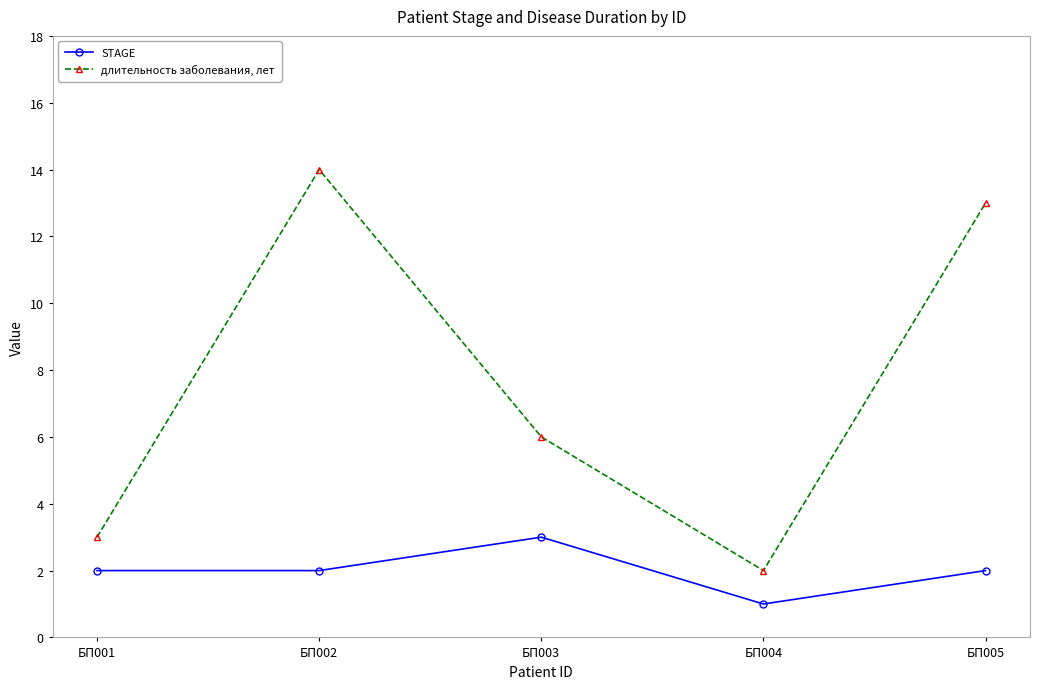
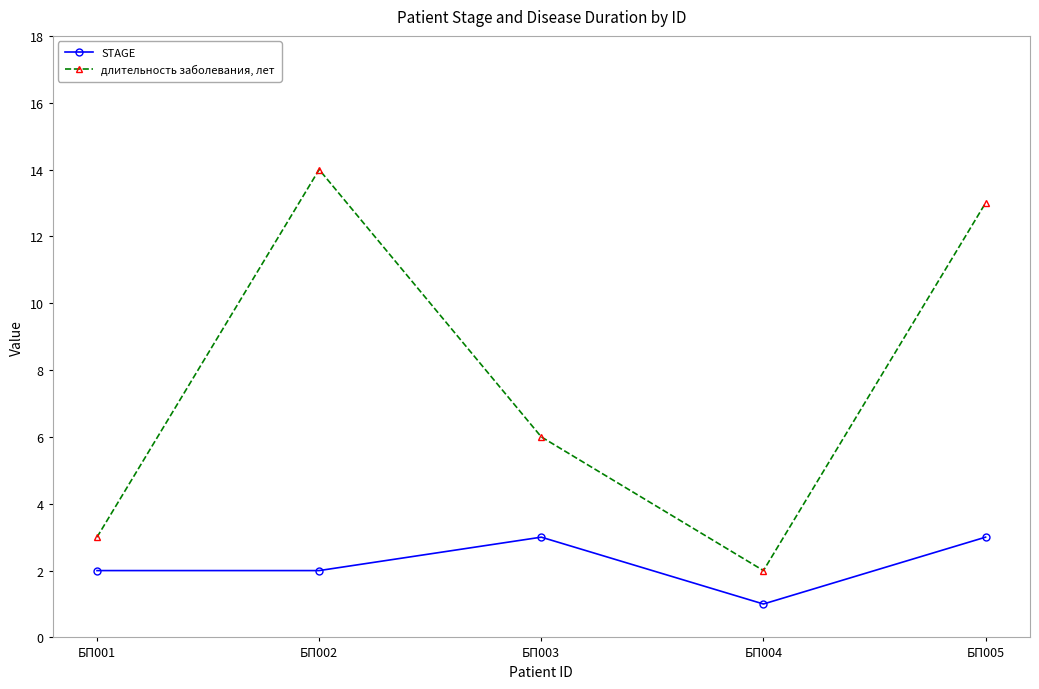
STAGE, БП005: 2 -> 3
